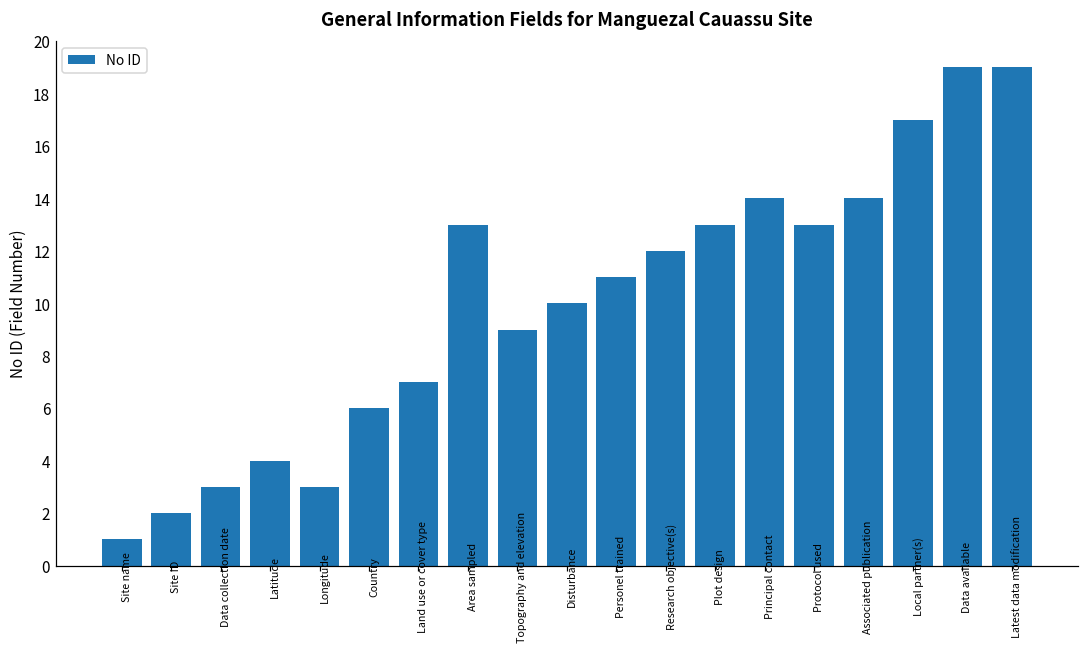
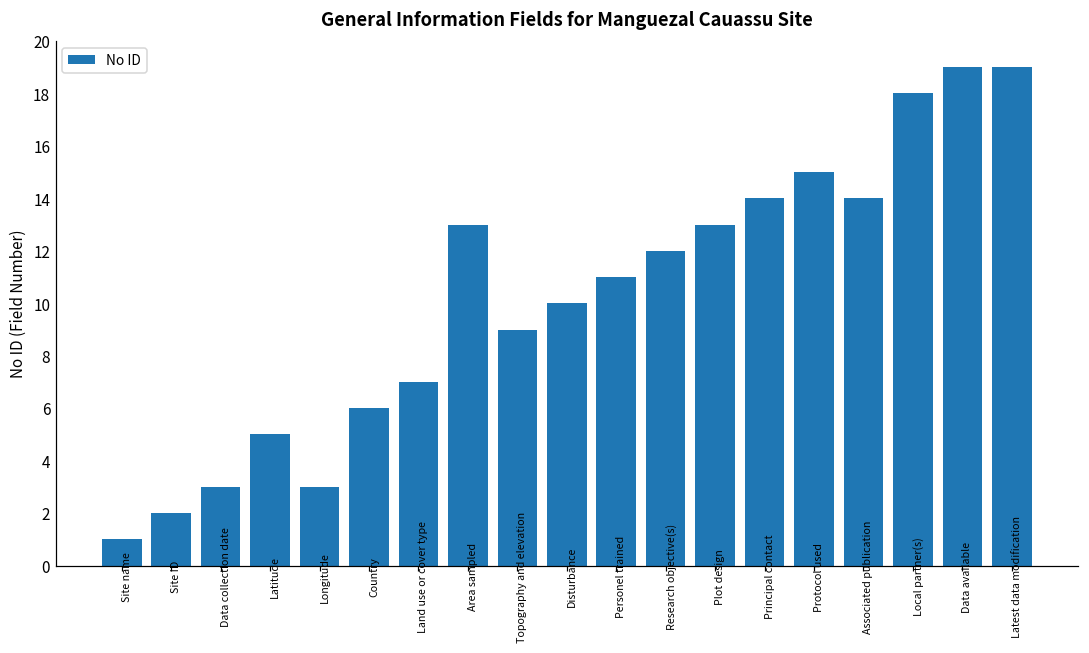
Latitude: 4 -> 5
Protocol used: 13 -> 15
Local partner(s): 17 -> 18
